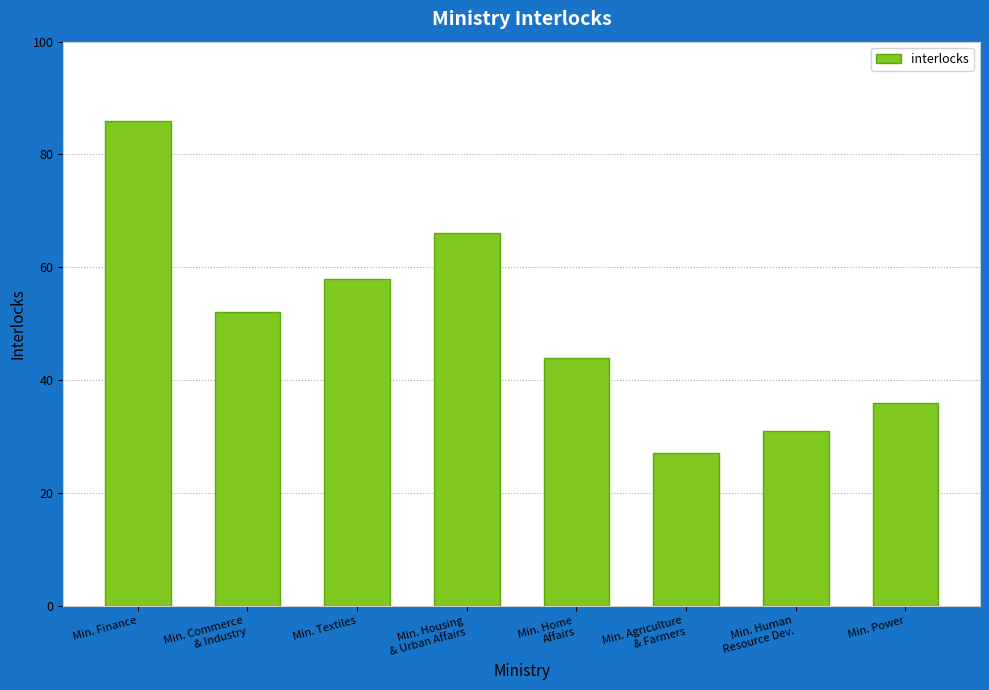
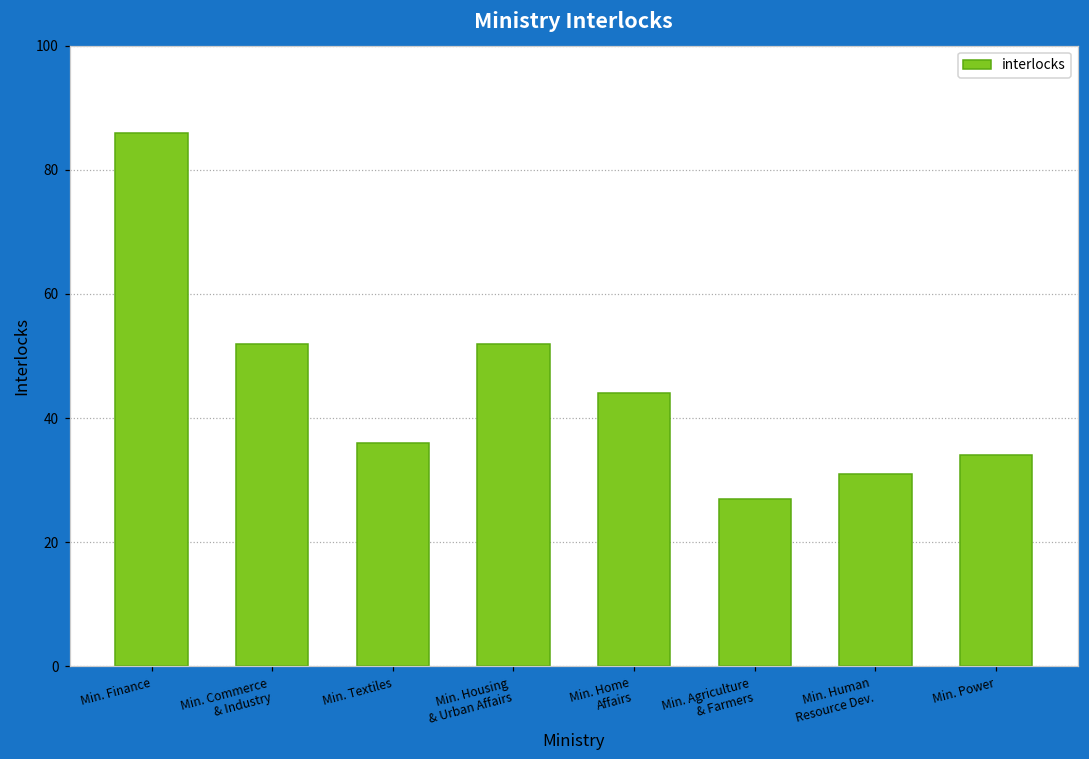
Min. Textiles: 58 -> 36
Min. Housing & Urban Affairs: 66 -> 52
Min. Power: 36 -> 34
